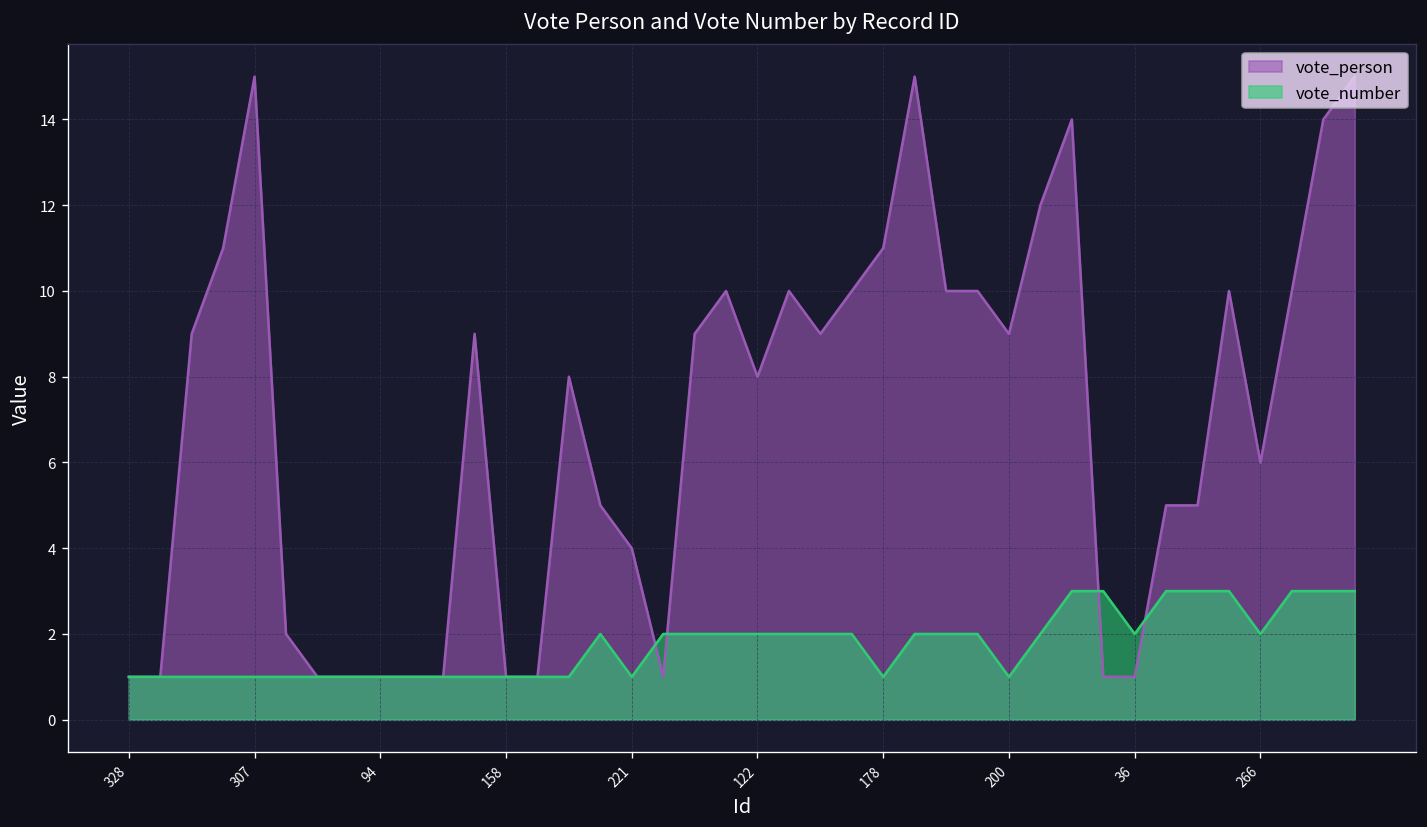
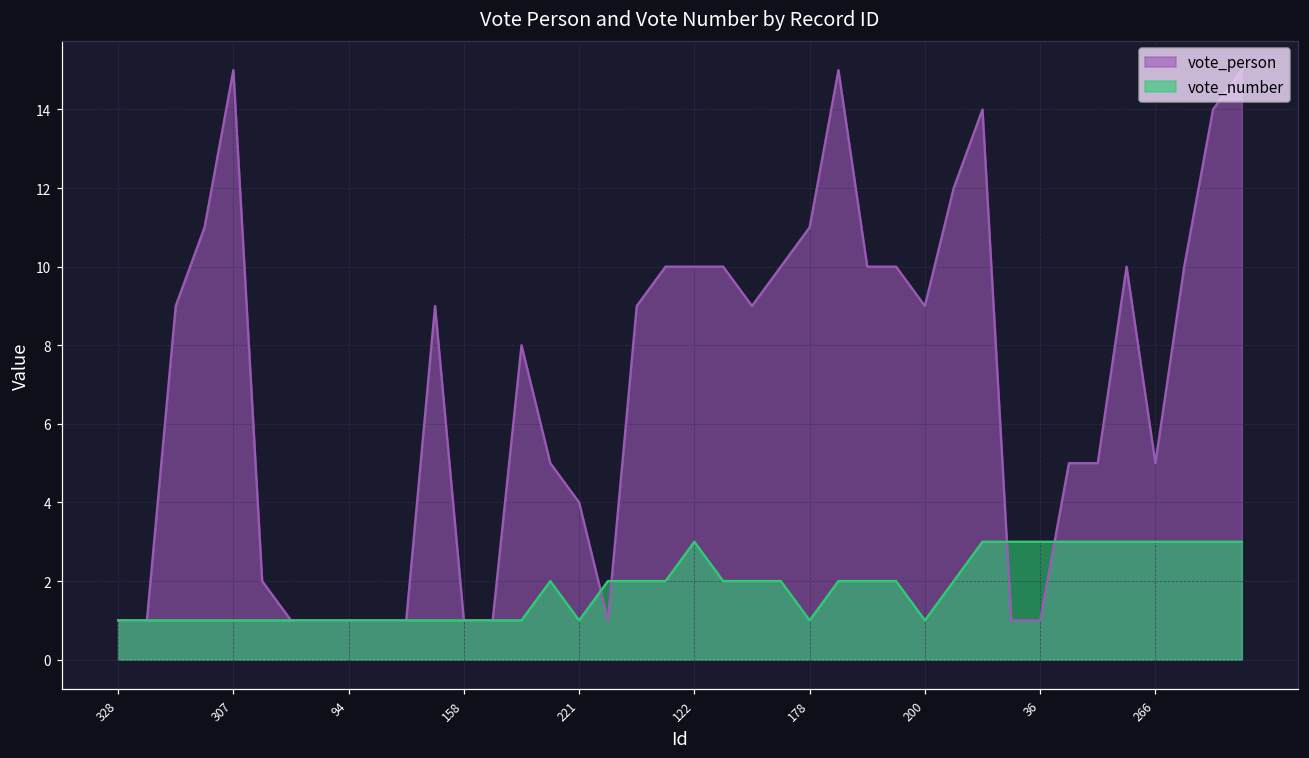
vote_person, 122: 8 -> 10
vote_number, 122: 2 -> 3
vote_number, 36: 2 -> 3
vote_person, 266: 6 -> 5
vote_number, 266: 2 -> 3
